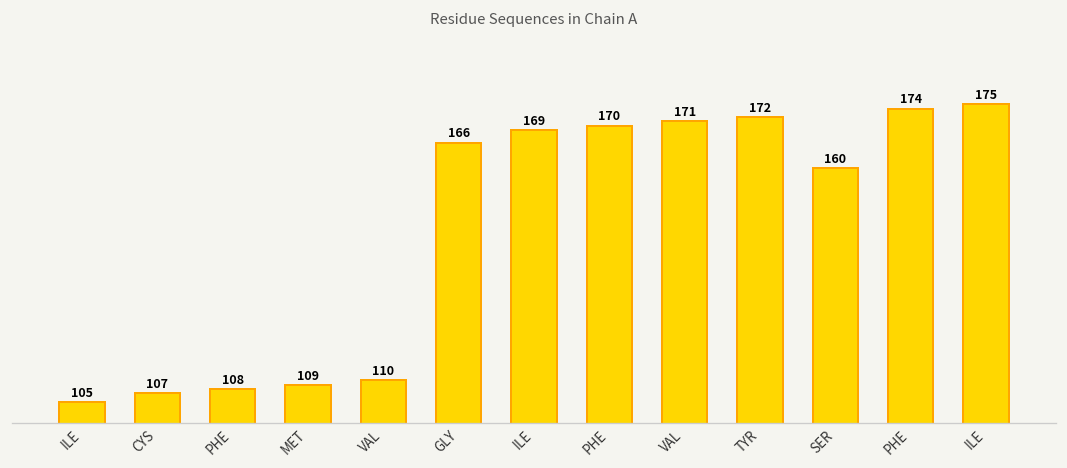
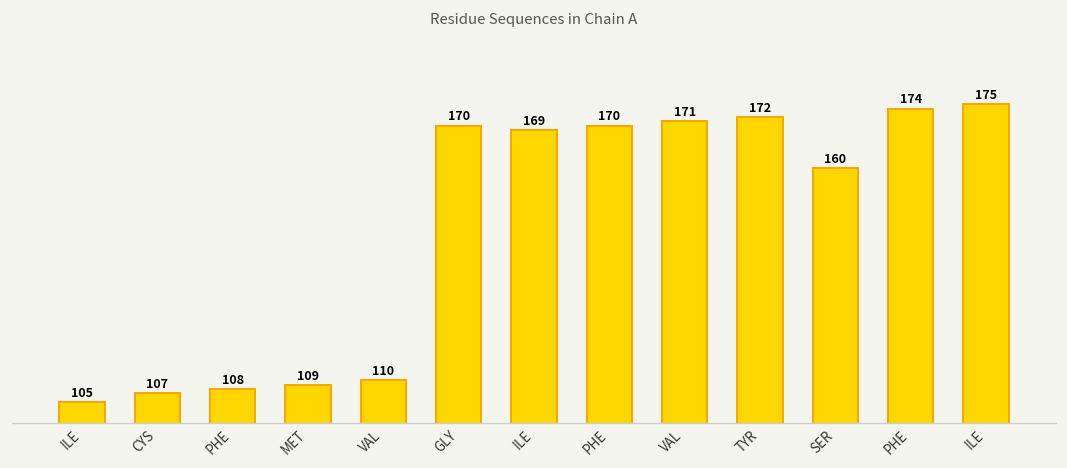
GLY: 166 -> 170
